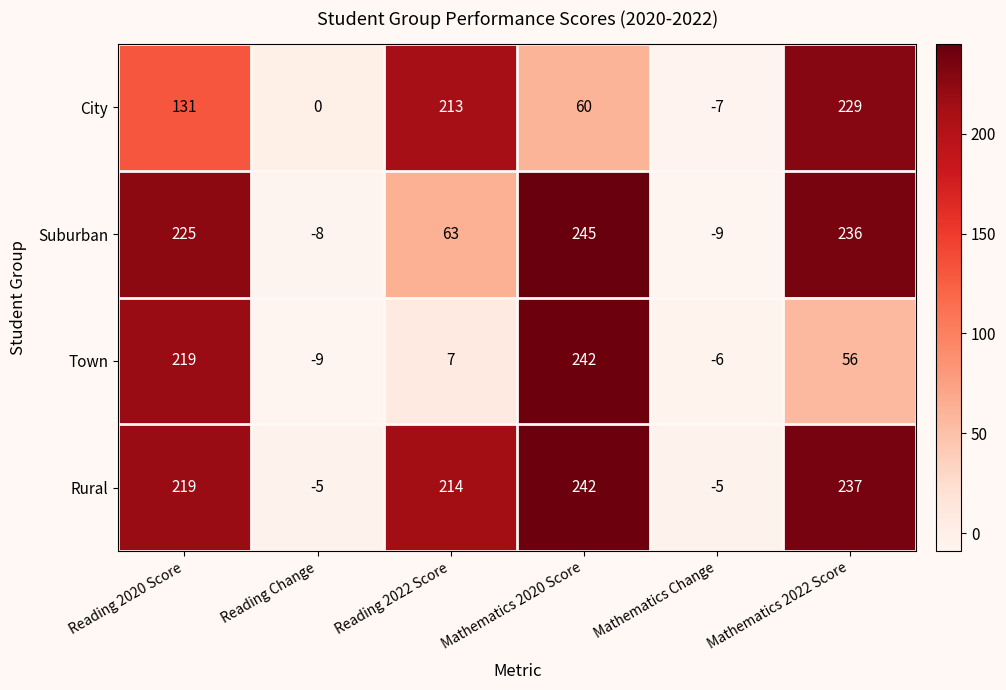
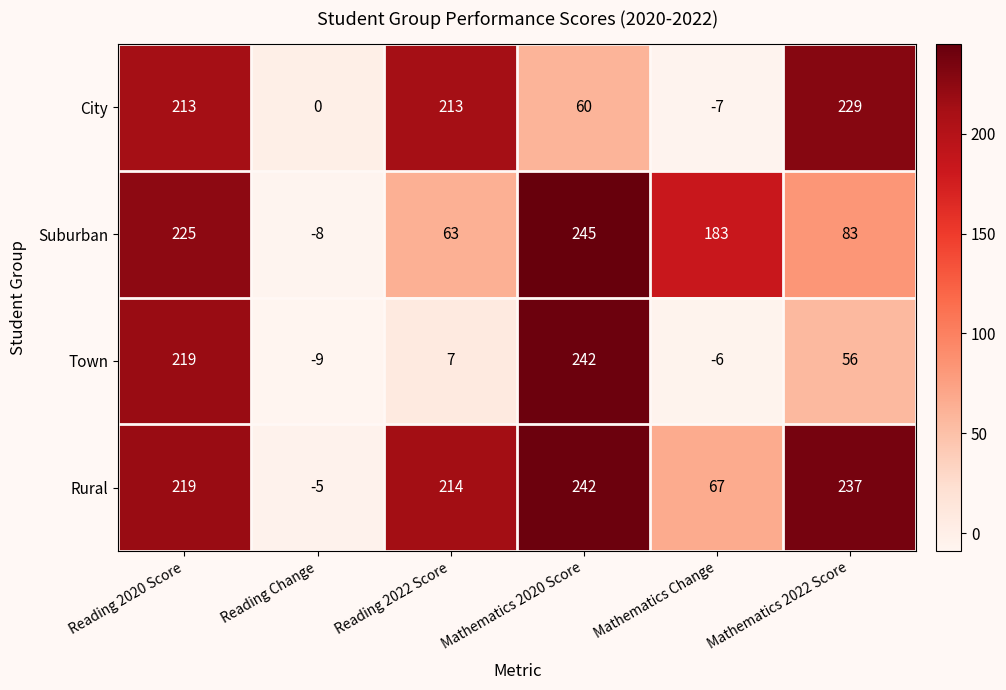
City, Reading 2020 Score: 131 -> 213
Suburban, Mathematics Change: -9 -> 183
Suburban, Mathematics 2022 Score: 236 -> 83
Rural, Mathematics Change: -5 -> 67
